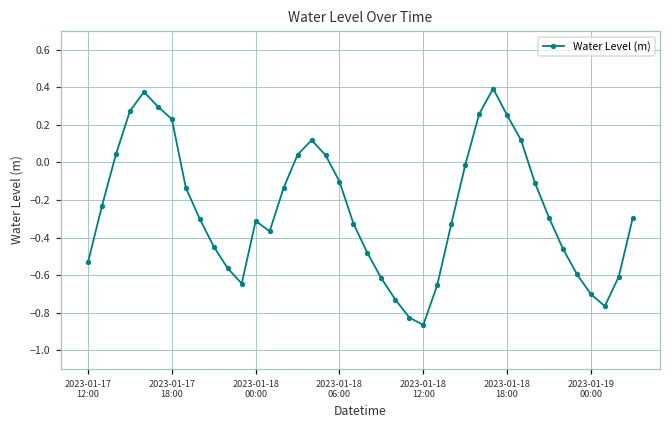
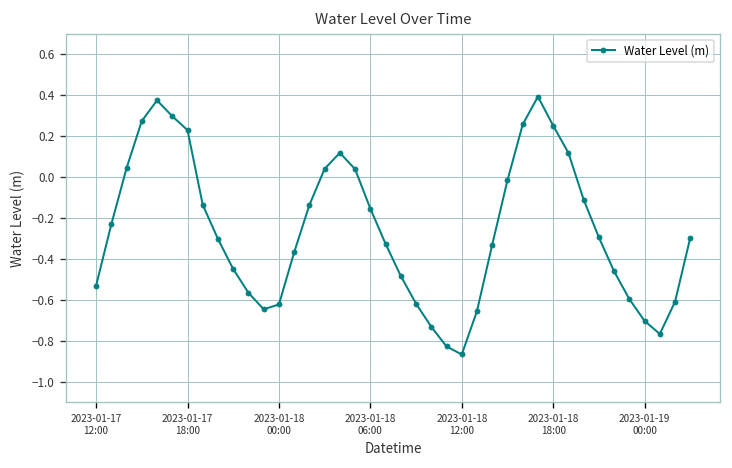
2023-01-18 00:00: -0.31 -> -0.62
2023-01-18 06:00: -0.10 -> -0.15
